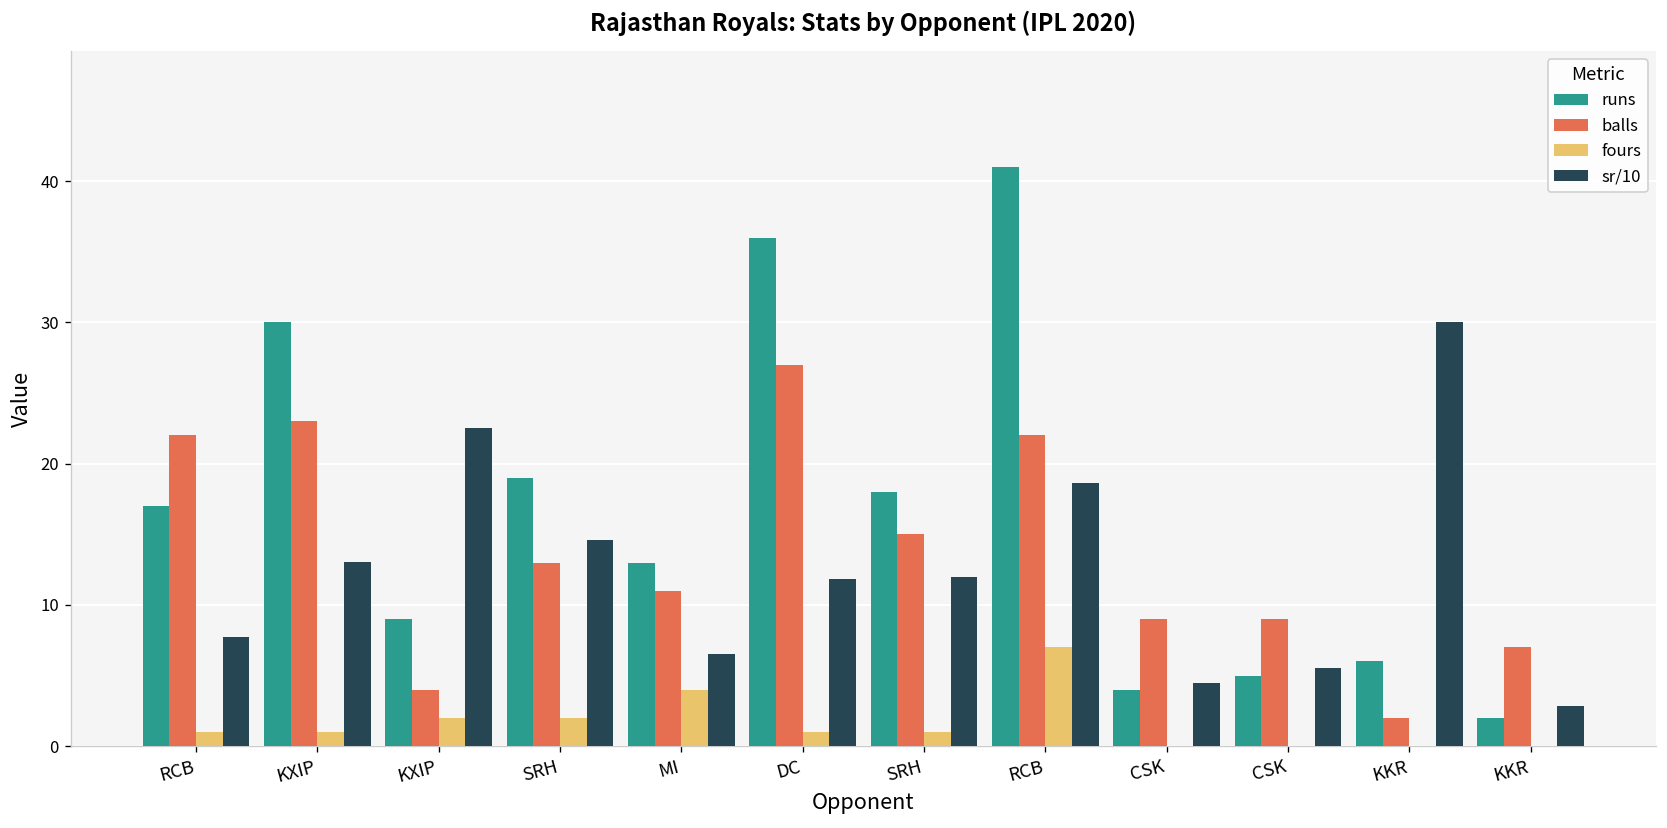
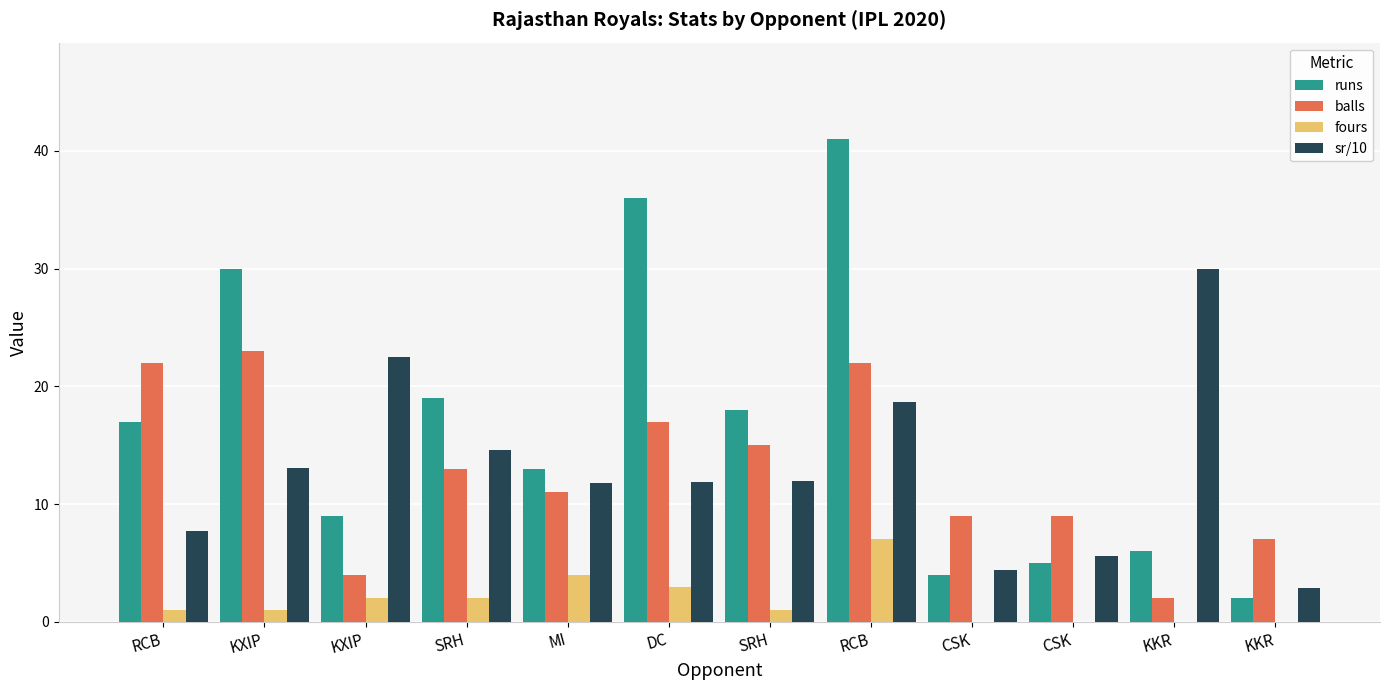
sr/10, MI: 6.5 -> 11.8
balls, DC: 27 -> 17
fours, DC: 1 -> 3
